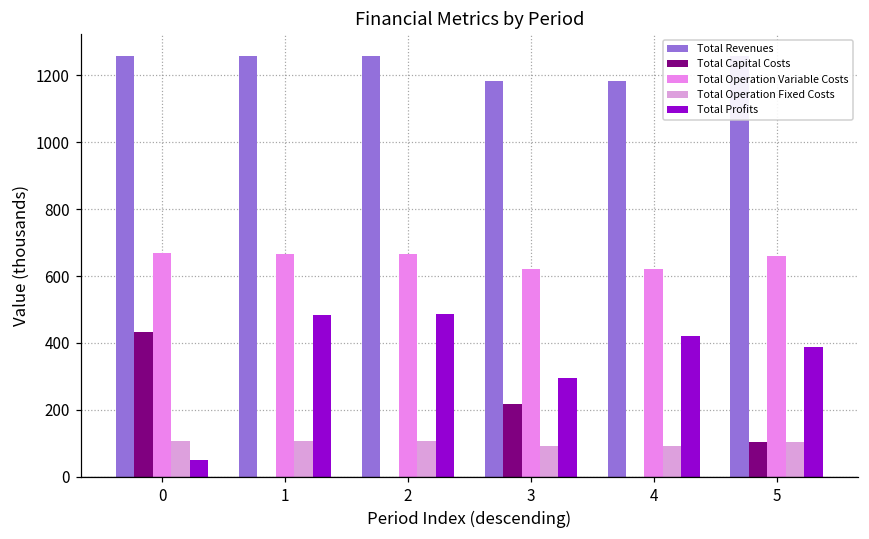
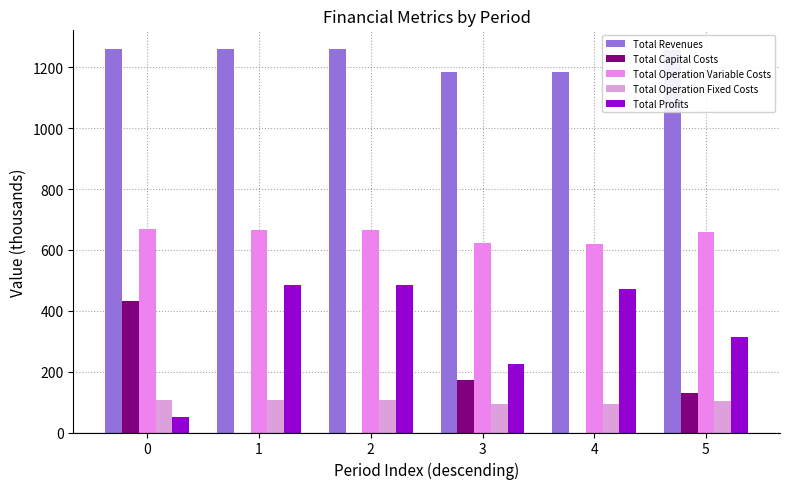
Total Capital Costs, 3: 220 -> 170
Total Profits, 3: 300 -> 230
Total Profits, 4: 420 -> 470
Total Capital Costs, 5: 100 -> 130
Total Profits, 5: 390 -> 310
